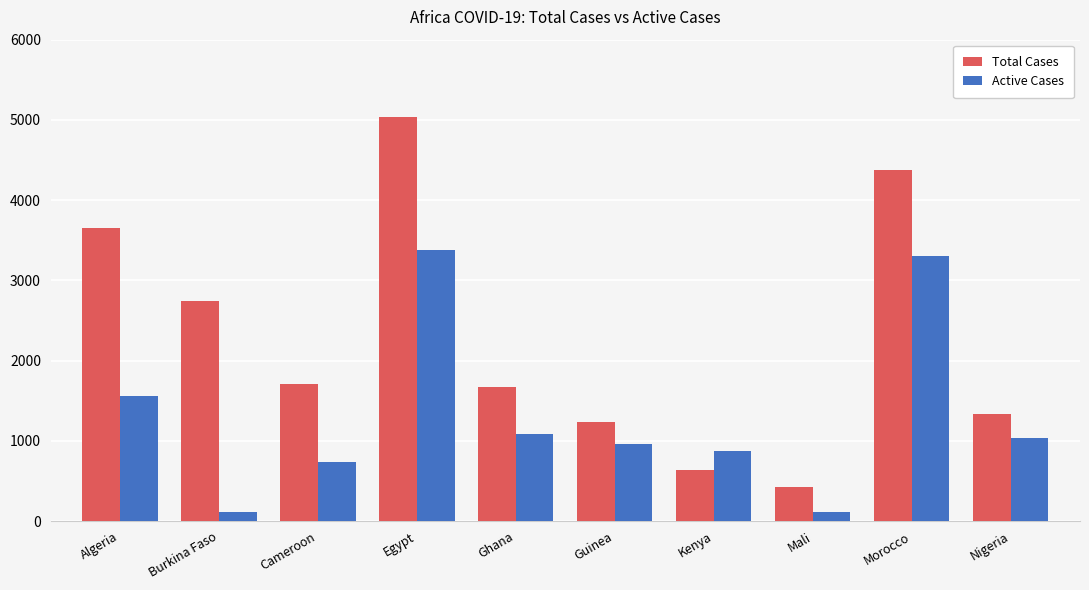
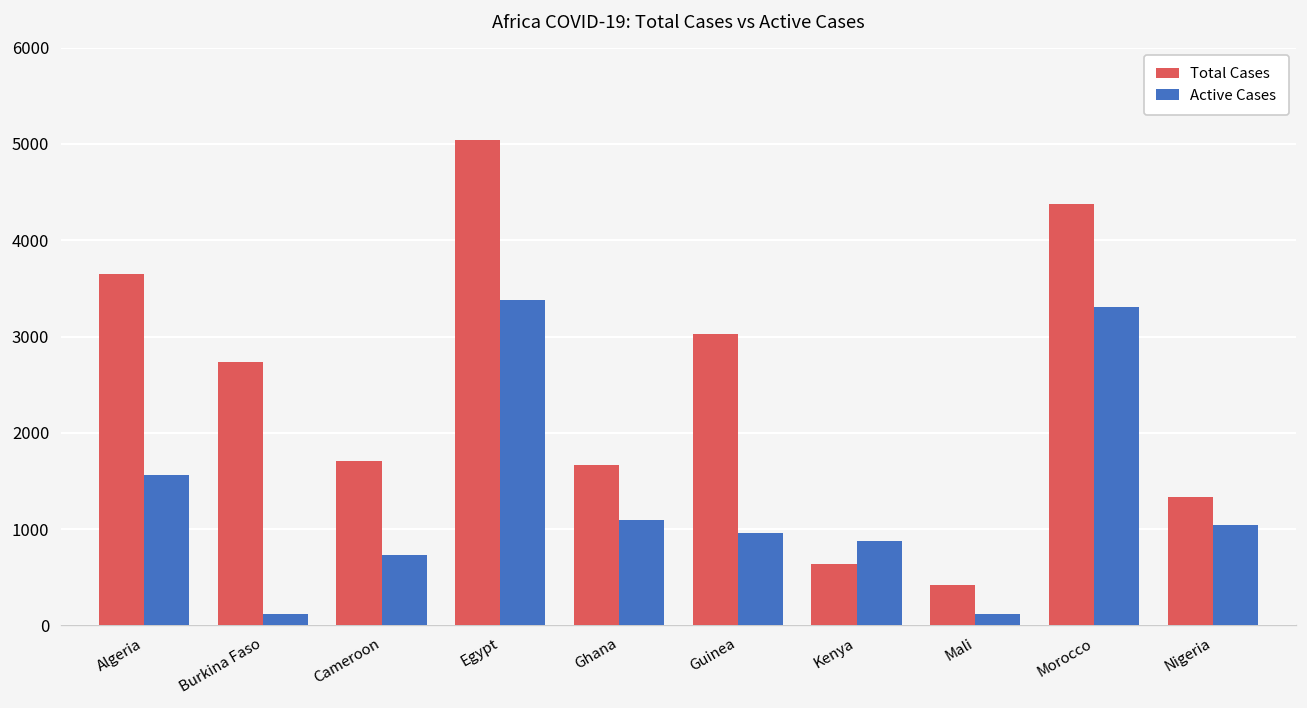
Total Cases, Guinea: 1200 -> 3000
